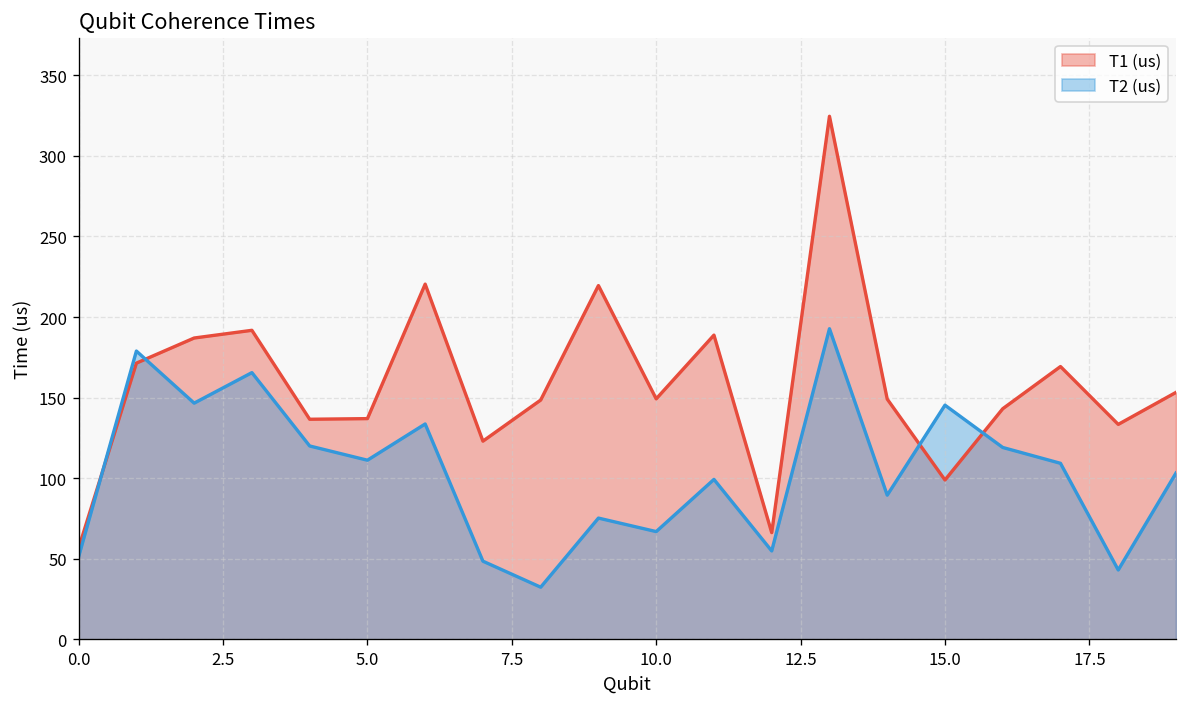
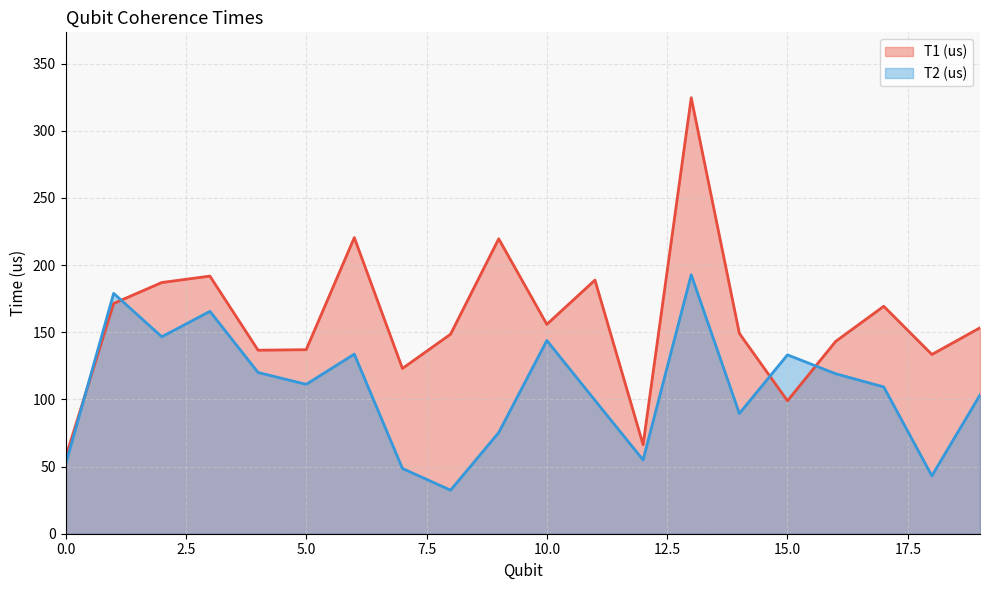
T1 (us), 10.0: 149 -> 156
T2 (us), 10.0: 67 -> 144
T2 (us), 15.0: 145 -> 133
